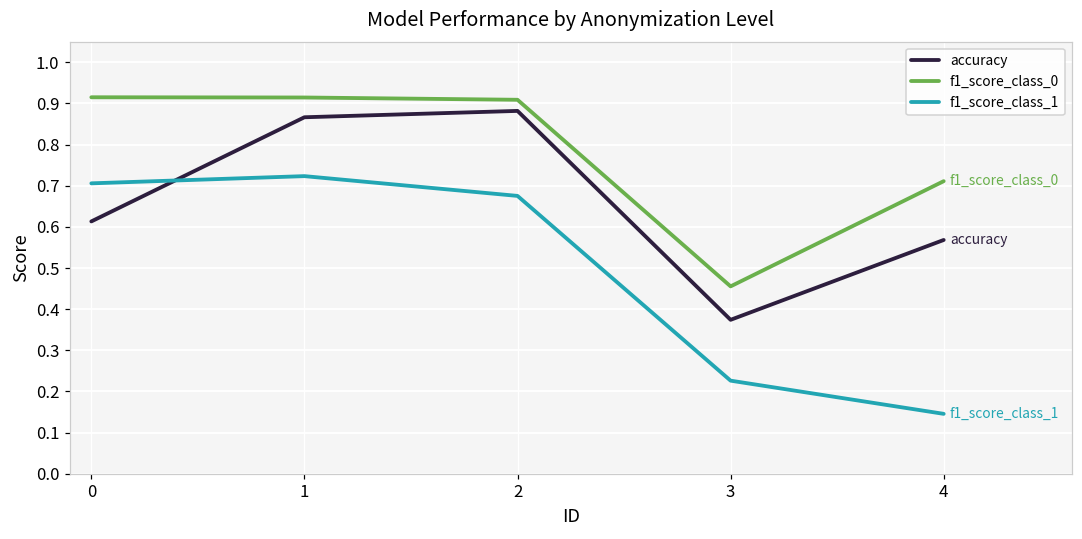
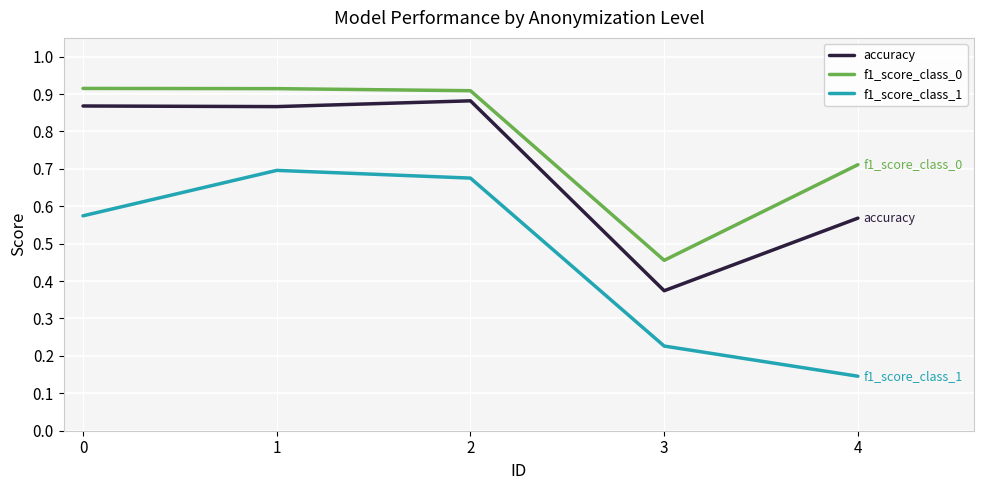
accuracy, 0: 0.61 -> 0.87
f1_score_class_1, 0: 0.71 -> 0.57
f1_score_class_1, 1: 0.72 -> 0.70
